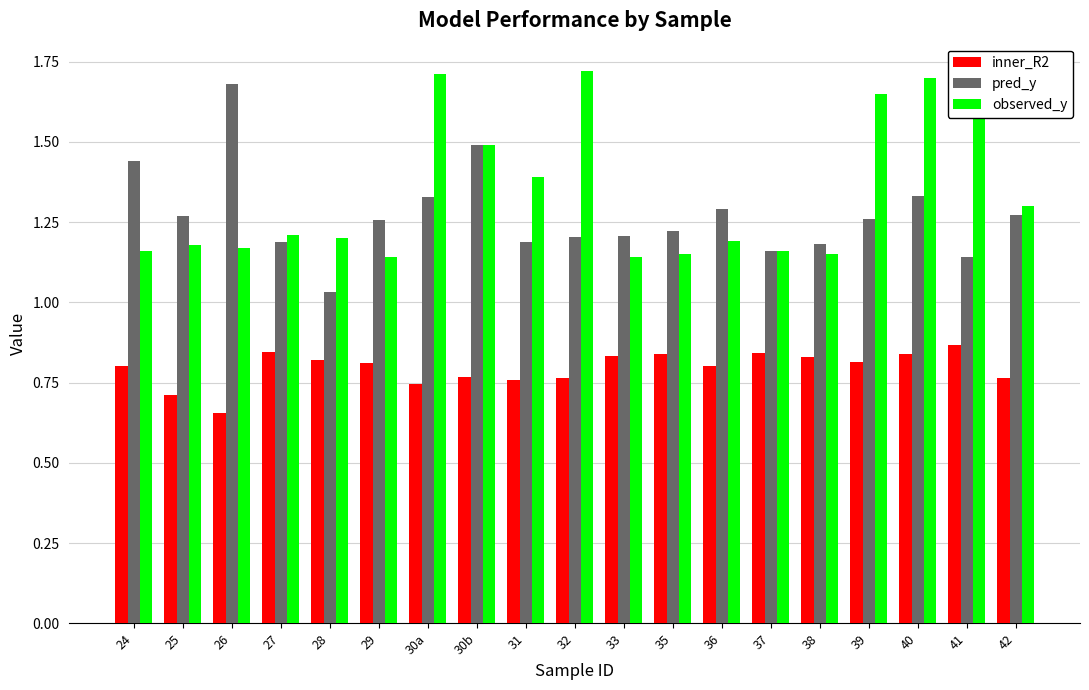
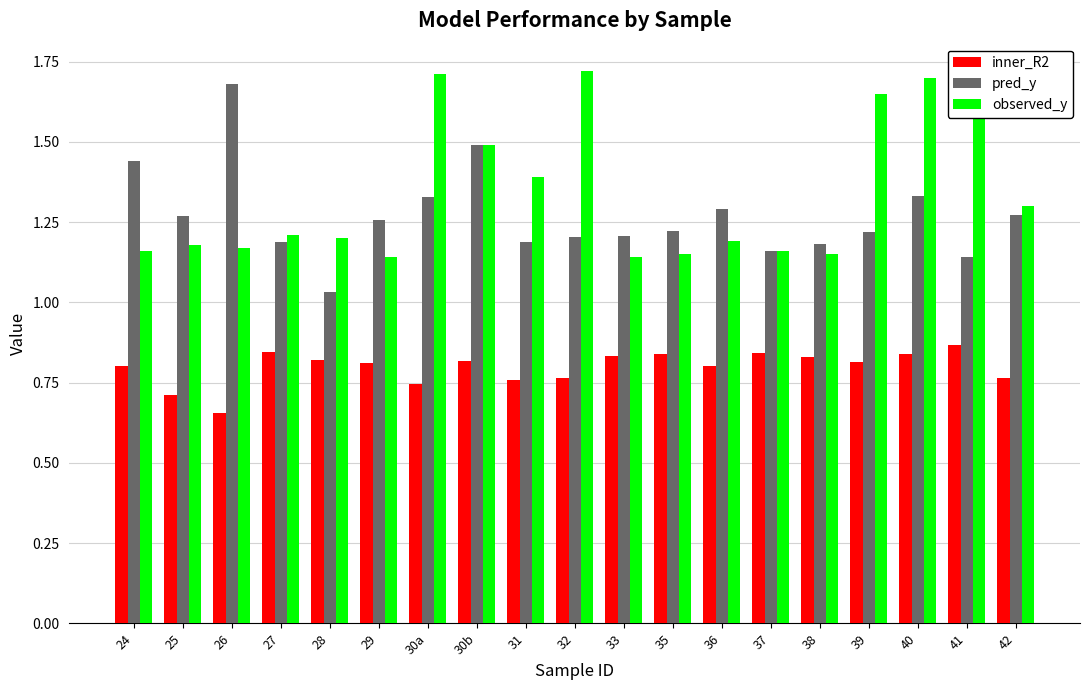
inner_R2, 30b: 0.77 -> 0.82
pred_y, 39: 1.26 -> 1.22
